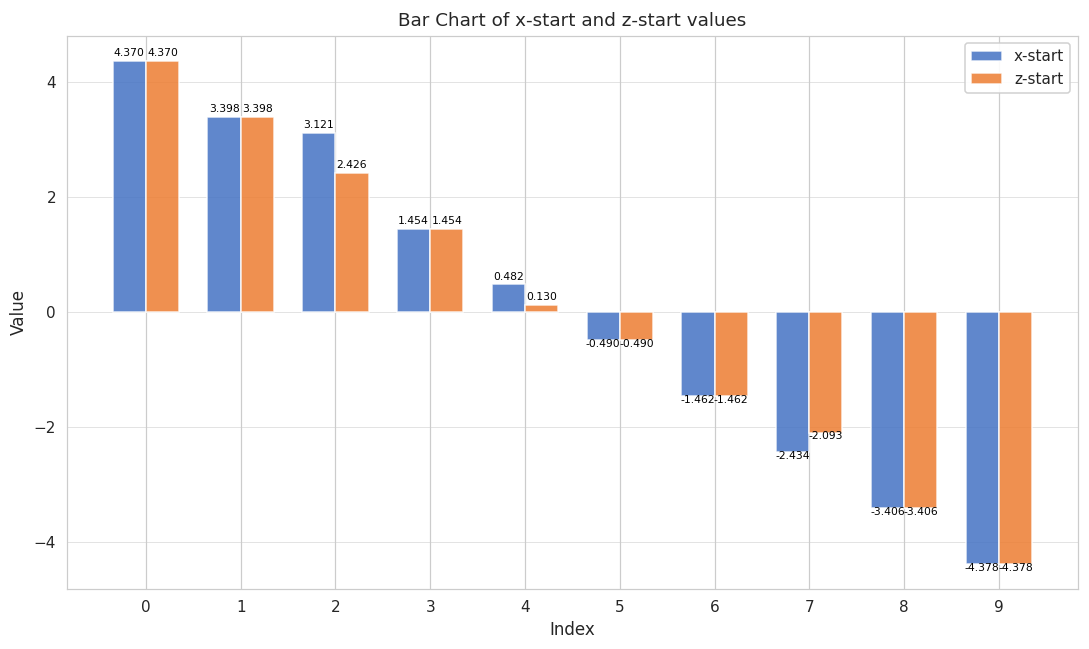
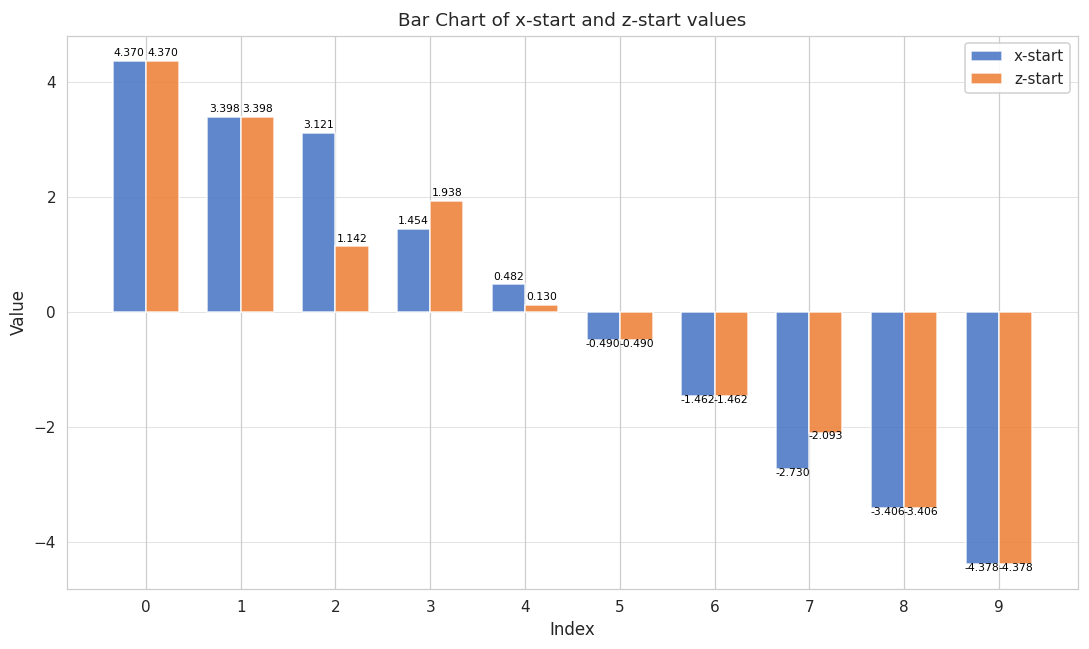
z-start, 2: 2.426 -> 1.142
z-start, 3: 1.454 -> 1.938
x-start, 7: -2.434 -> -2.730
